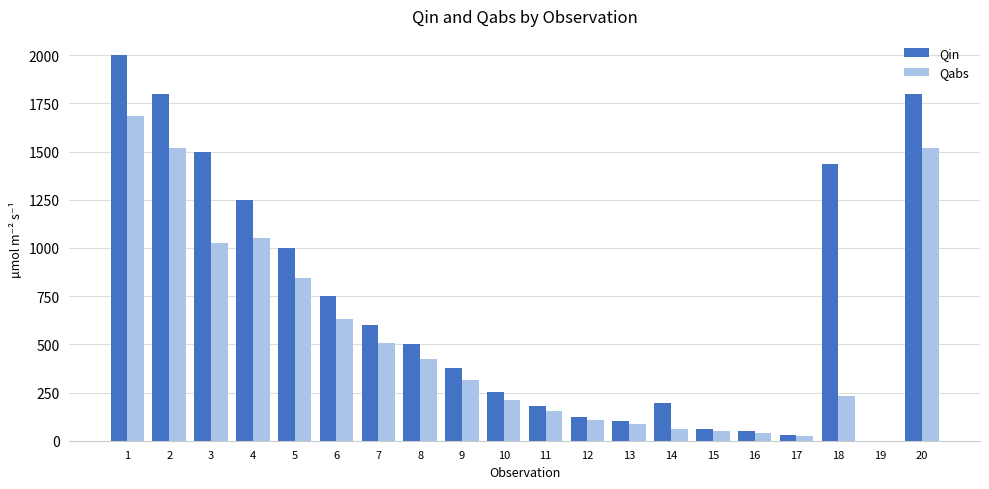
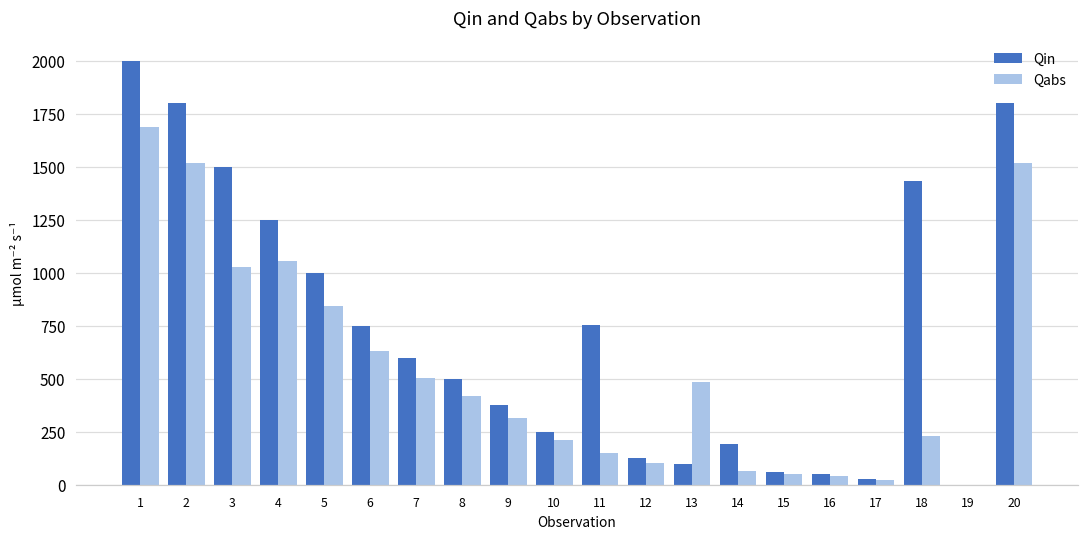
Qin, 11: 180 -> 750
Qabs, 13: 80 -> 490
